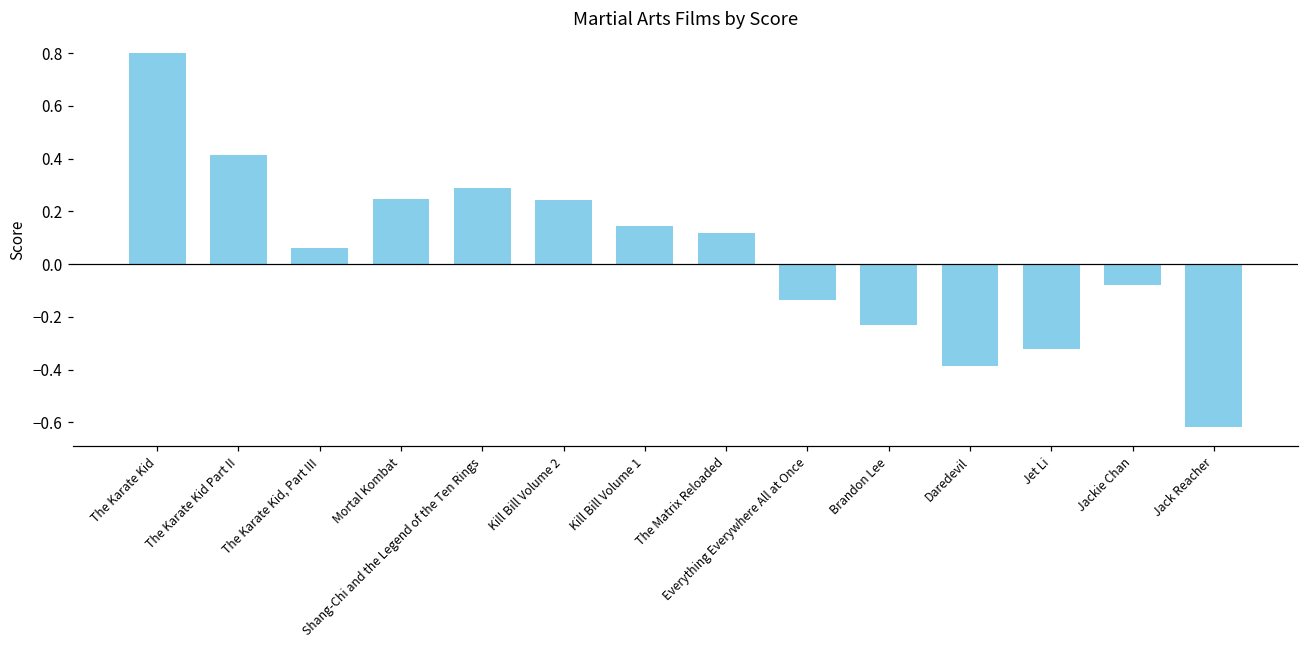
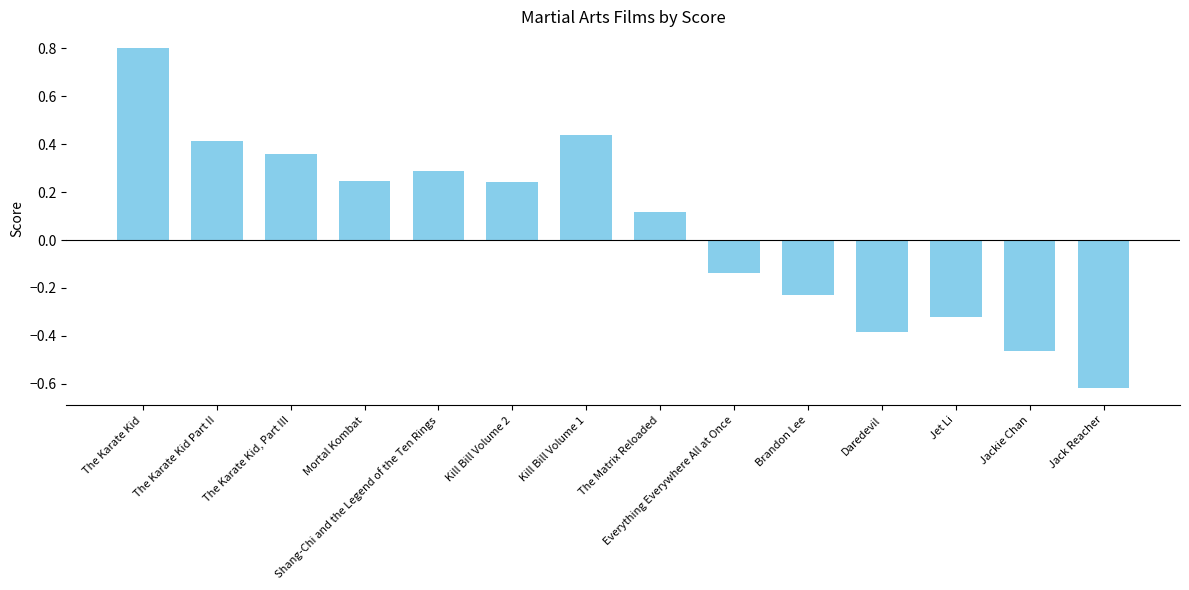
The Karate Kid, Part III: 0.06 -> 0.36
Kill Bill Volume 1: 0.15 -> 0.44
Jackie Chan: -0.08 -> -0.46
